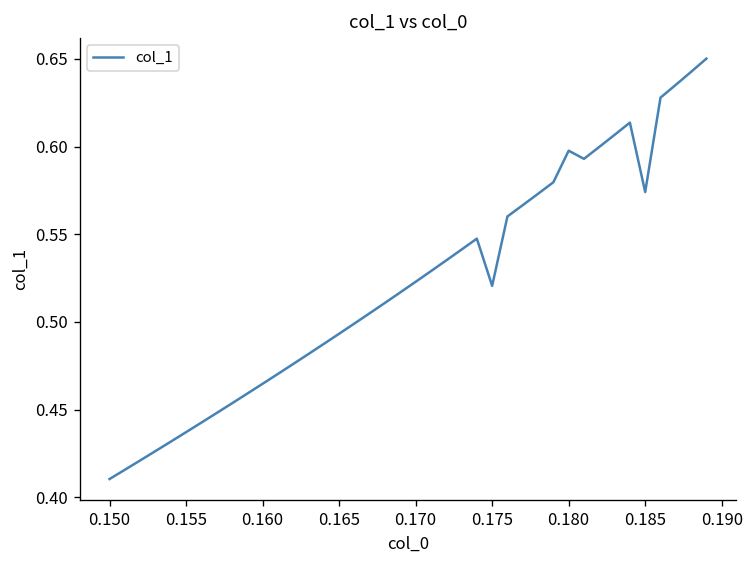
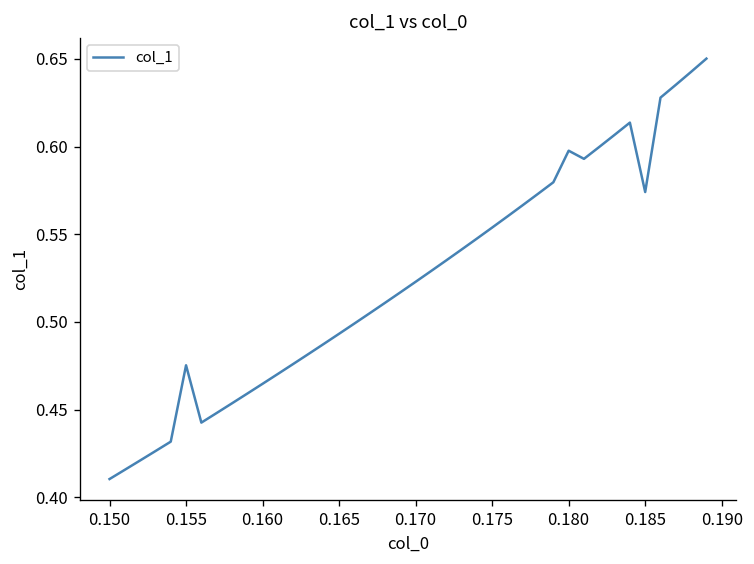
0.155: 0.437 -> 0.475
0.175: 0.521 -> 0.554
